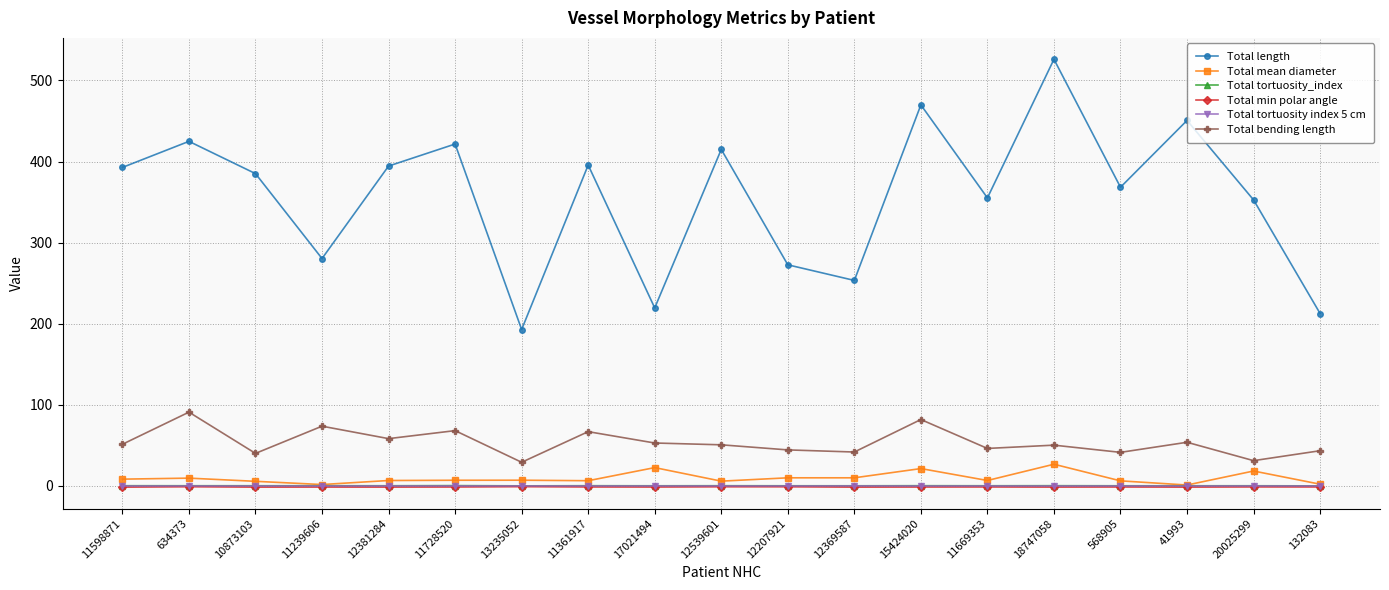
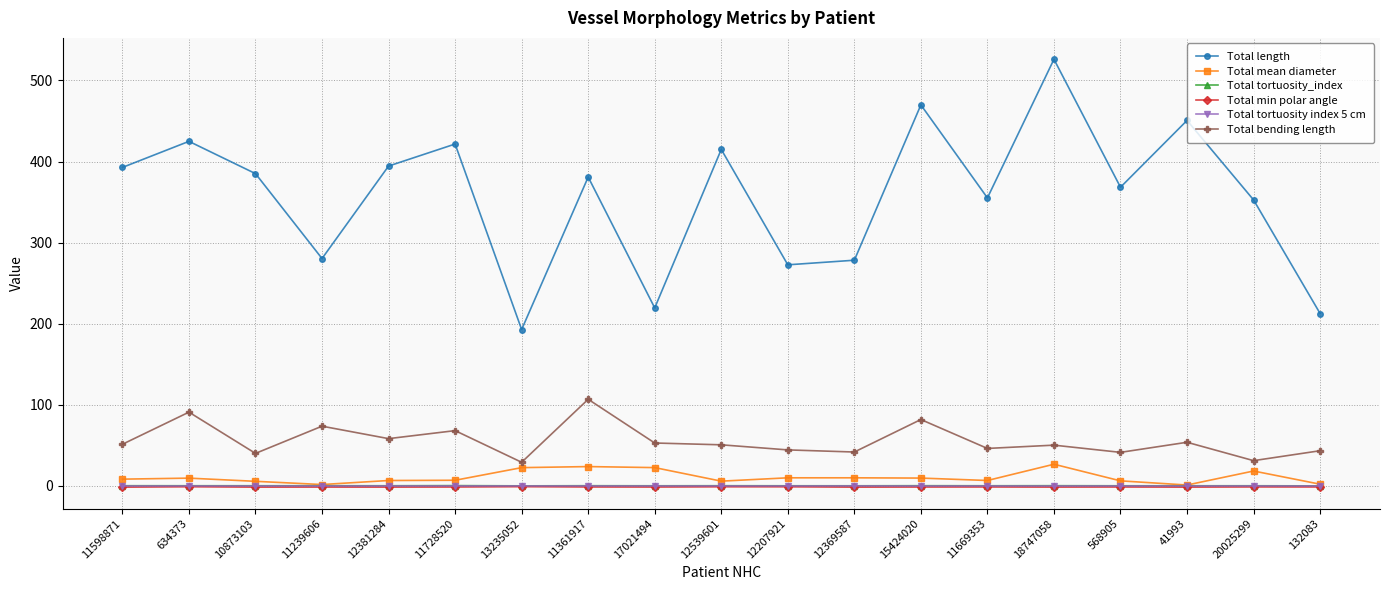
Total mean diameter, 13235052: 10 -> 20
Total length, 11361917: 400 -> 380
Total mean diameter, 11361917: 10 -> 20
Total bending length, 11361917: 70 -> 110
Total length, 12369587: 250 -> 280
Total mean diameter, 15424020: 20 -> 10
